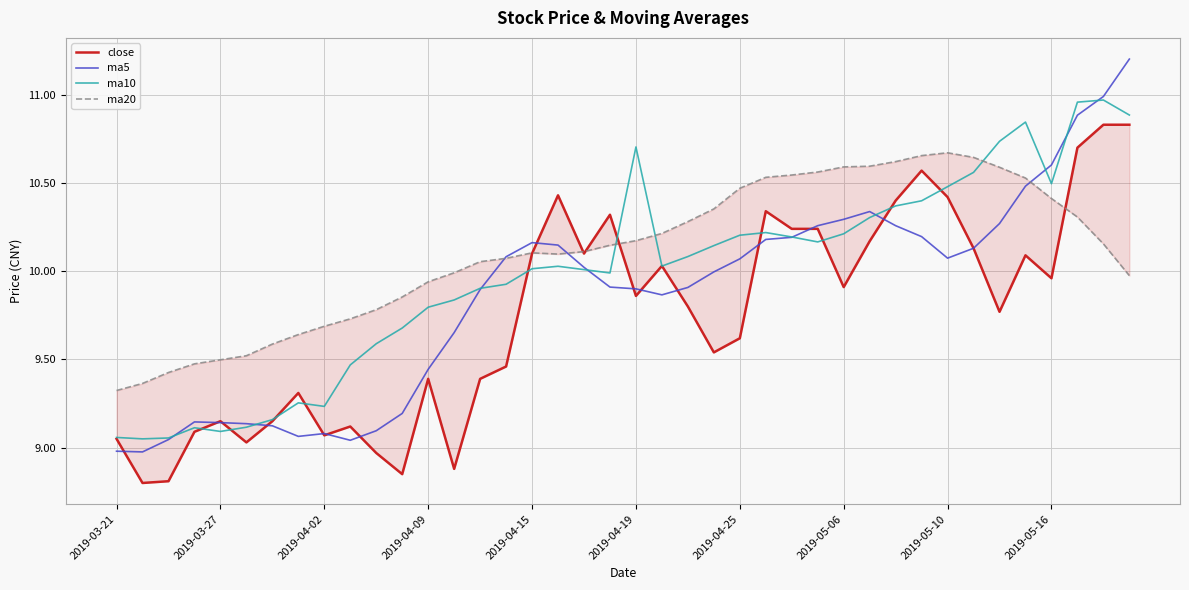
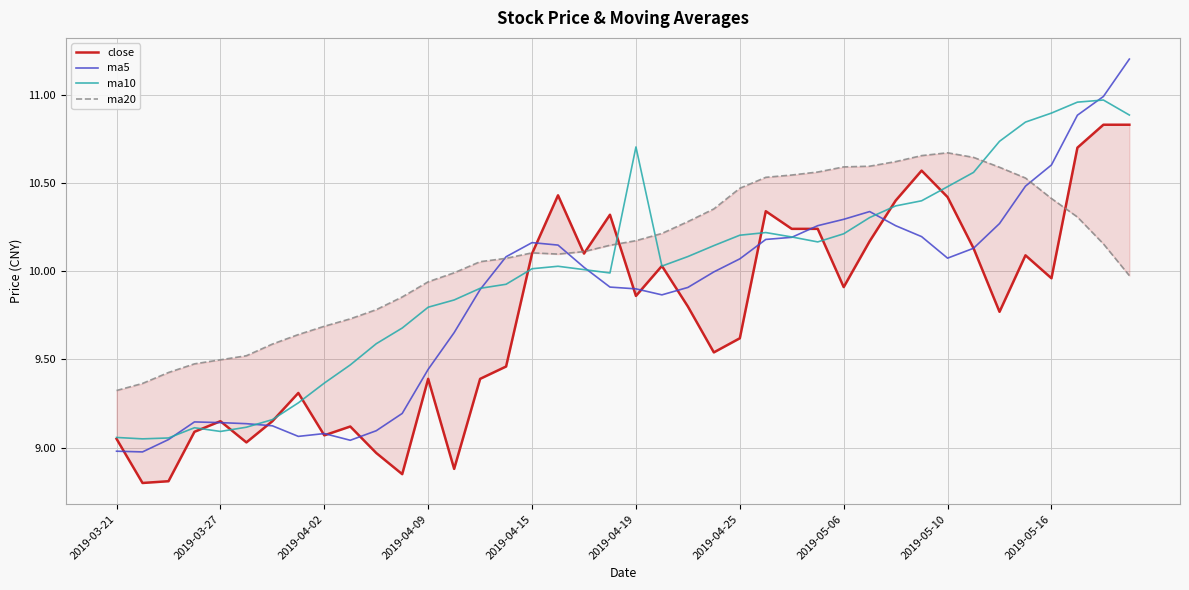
ma10, 2019-04-02: 9.23 -> 9.37
ma10, 2019-05-16: 10.50 -> 10.90
